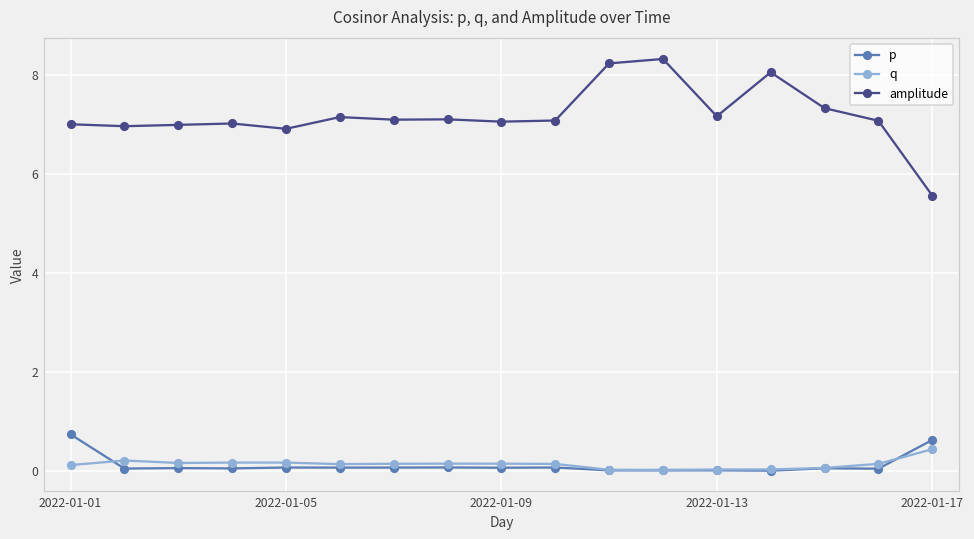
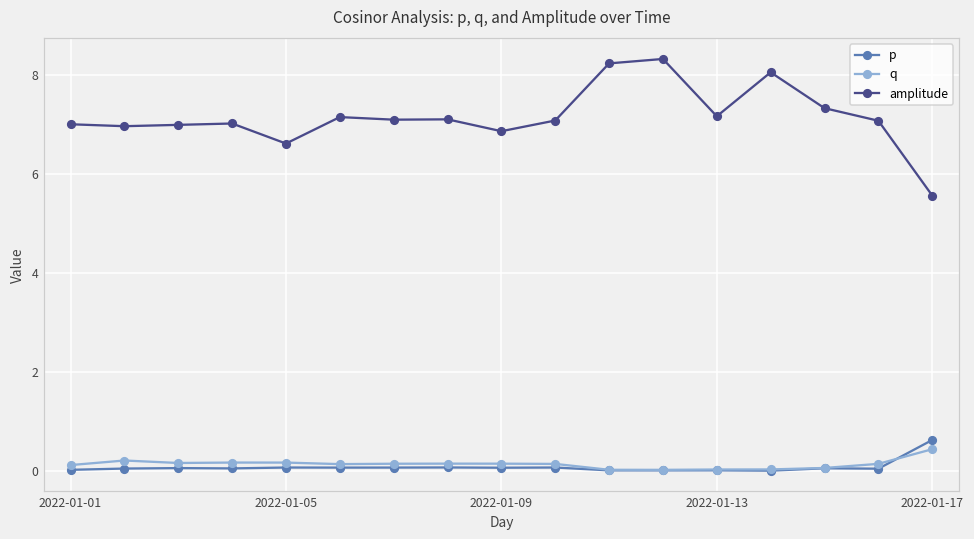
p, 2022-01-01: 0.7 -> 0.0
amplitude, 2022-01-05: 6.9 -> 6.6
amplitude, 2022-01-09: 7.1 -> 6.9
